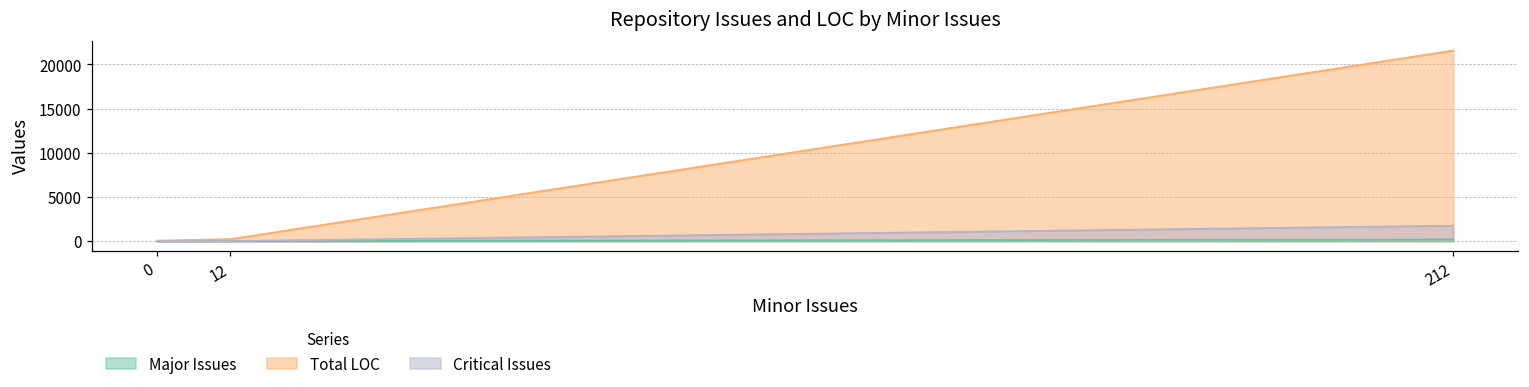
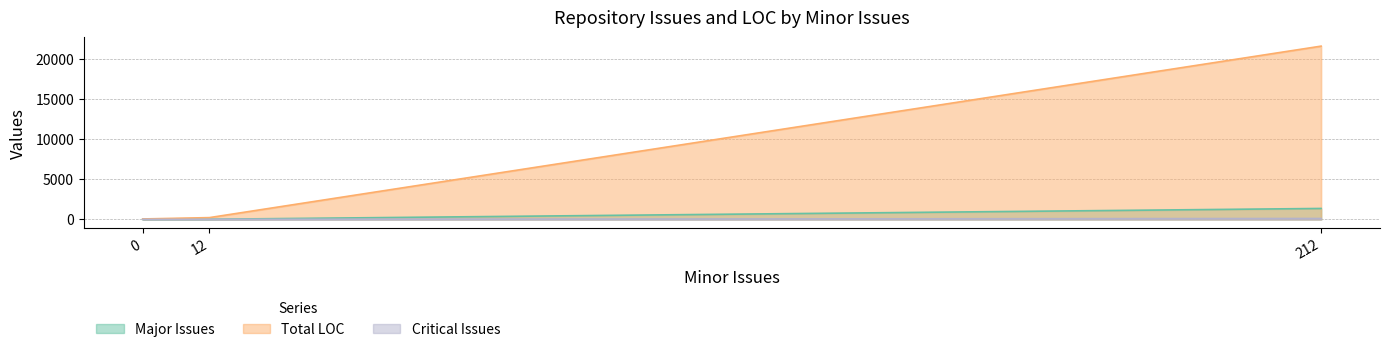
Major Issues, 212: 0 -> 1000
Critical Issues, 212: 2000 -> 0
